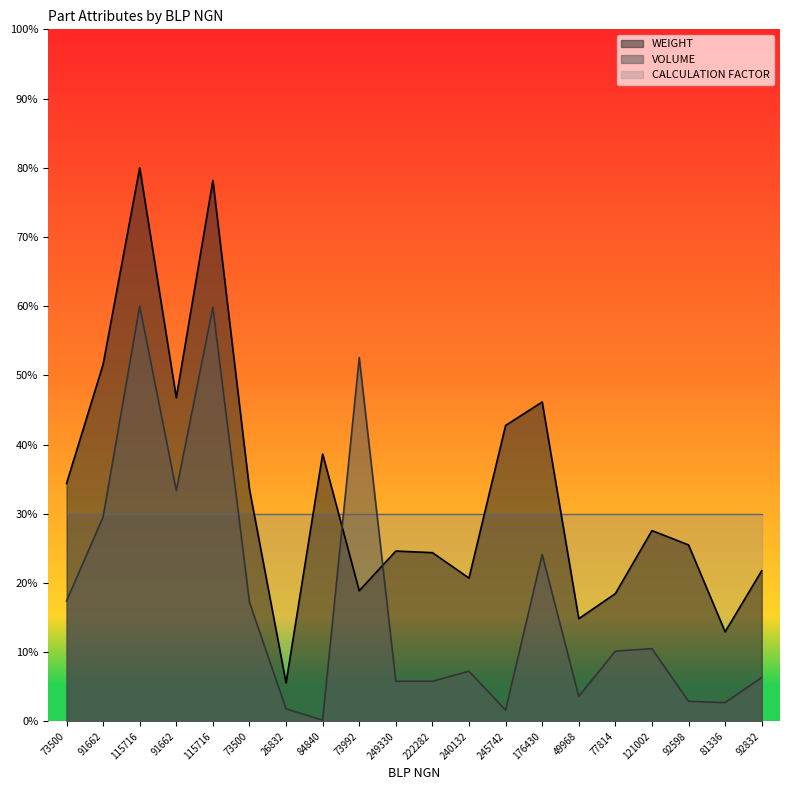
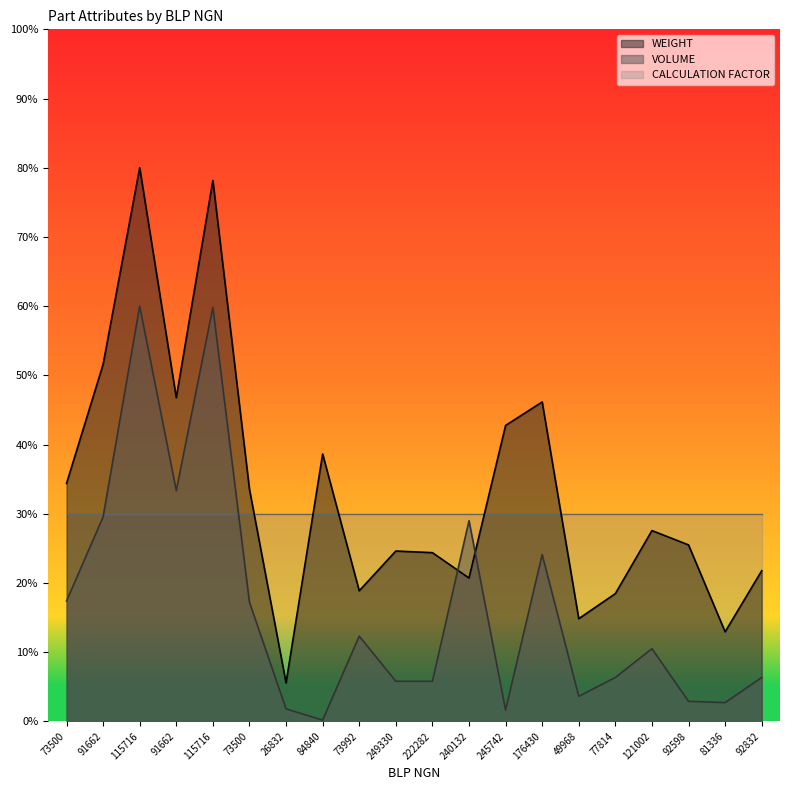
VOLUME, 73992: 53% -> 12%
VOLUME, 240132: 7% -> 29%
VOLUME, 77814: 10% -> 6%
